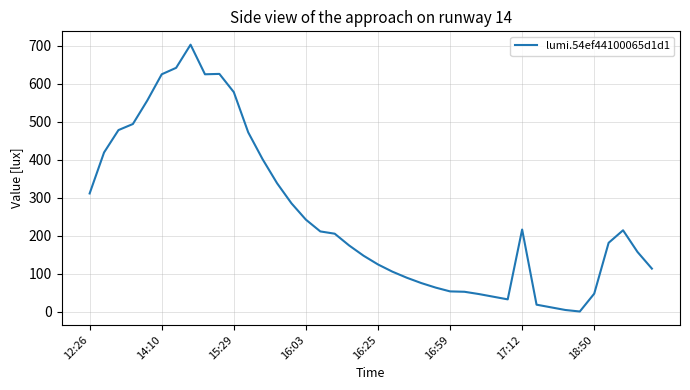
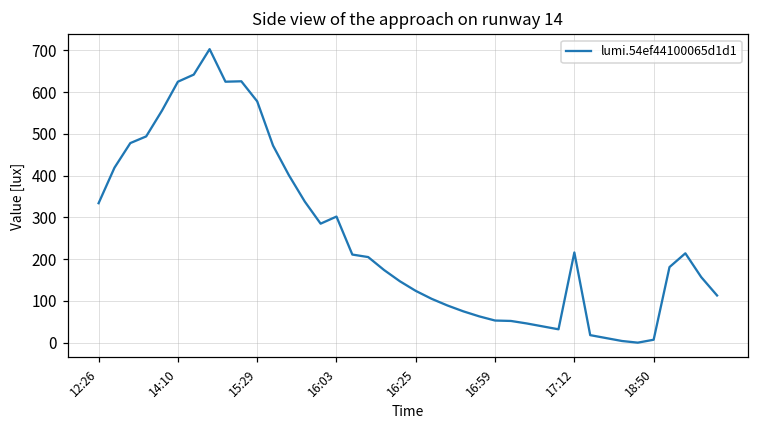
12:26: 310 -> 330
16:03: 240 -> 300
18:50: 50 -> 10
